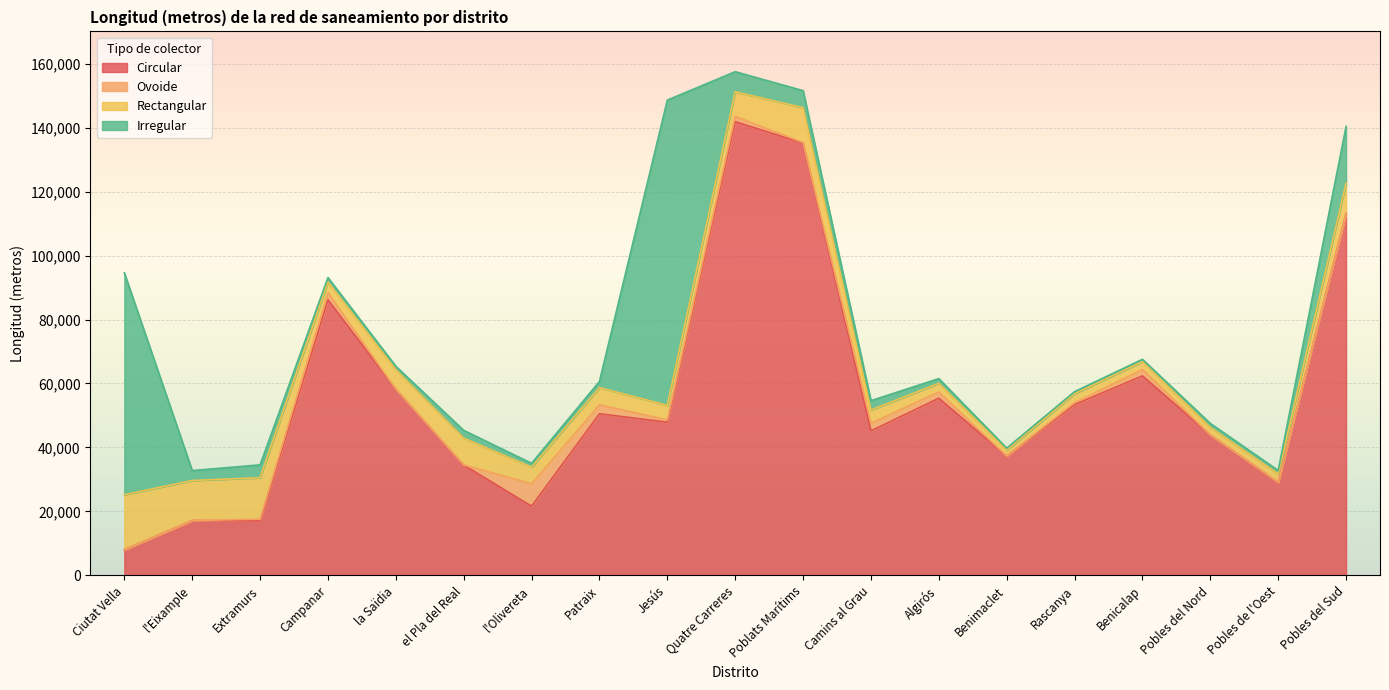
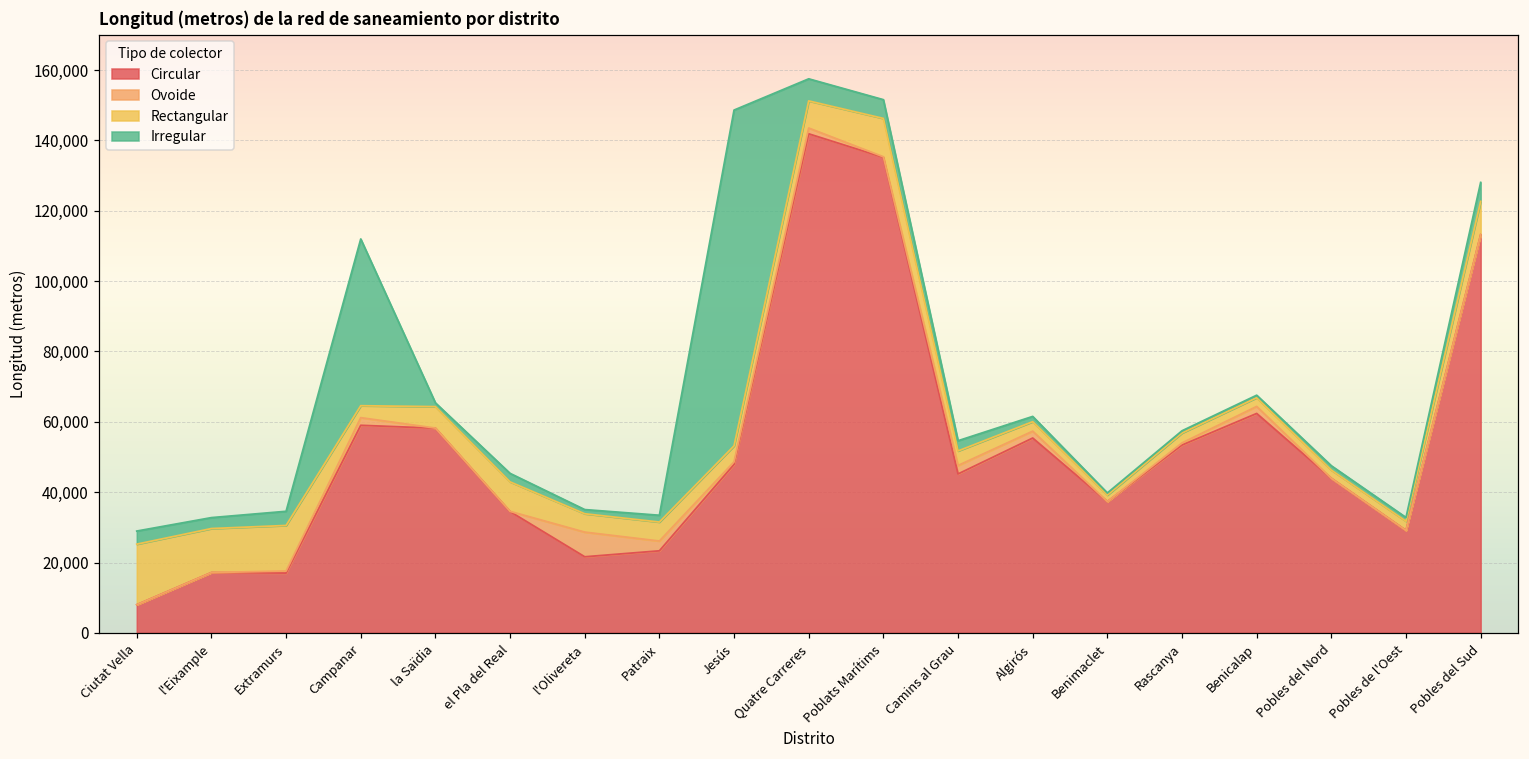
Irregular, Ciutat Vella: 69,000 -> 4,000
Circular, Campanar: 86,000 -> 59,000
Irregular, Campanar: 1,000 -> 47,000
Circular, Patraix: 51,000 -> 23,000
Irregular, Pobles del Sud: 18,000 -> 5,000
